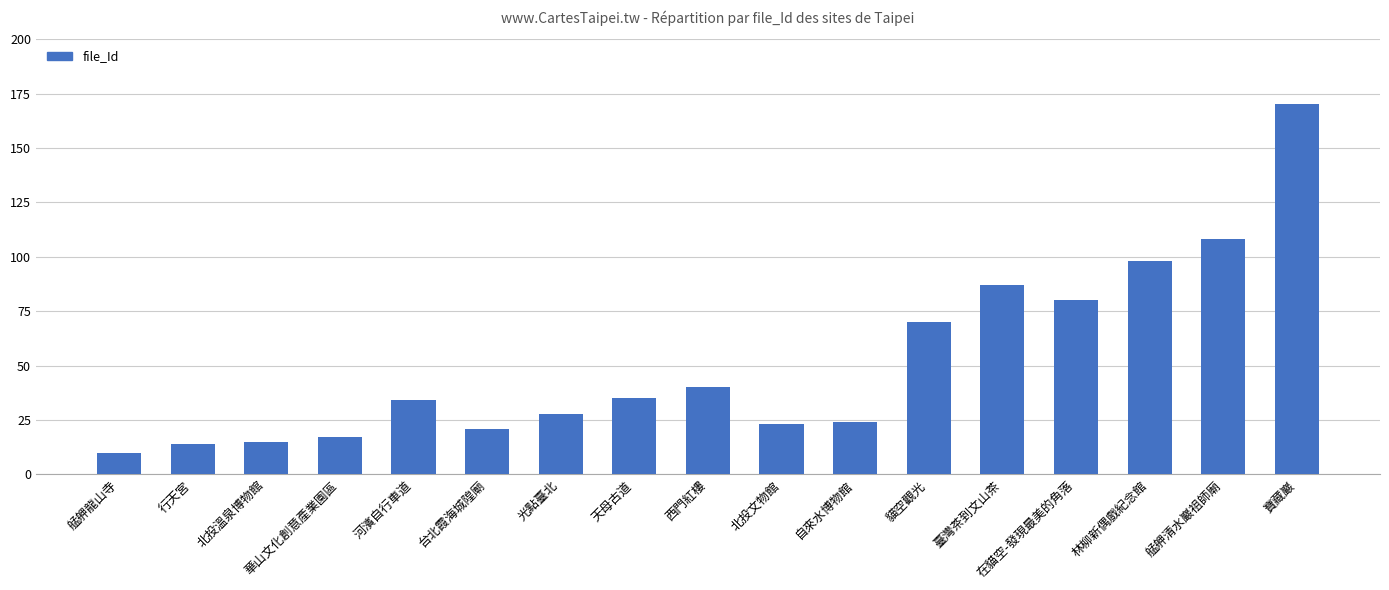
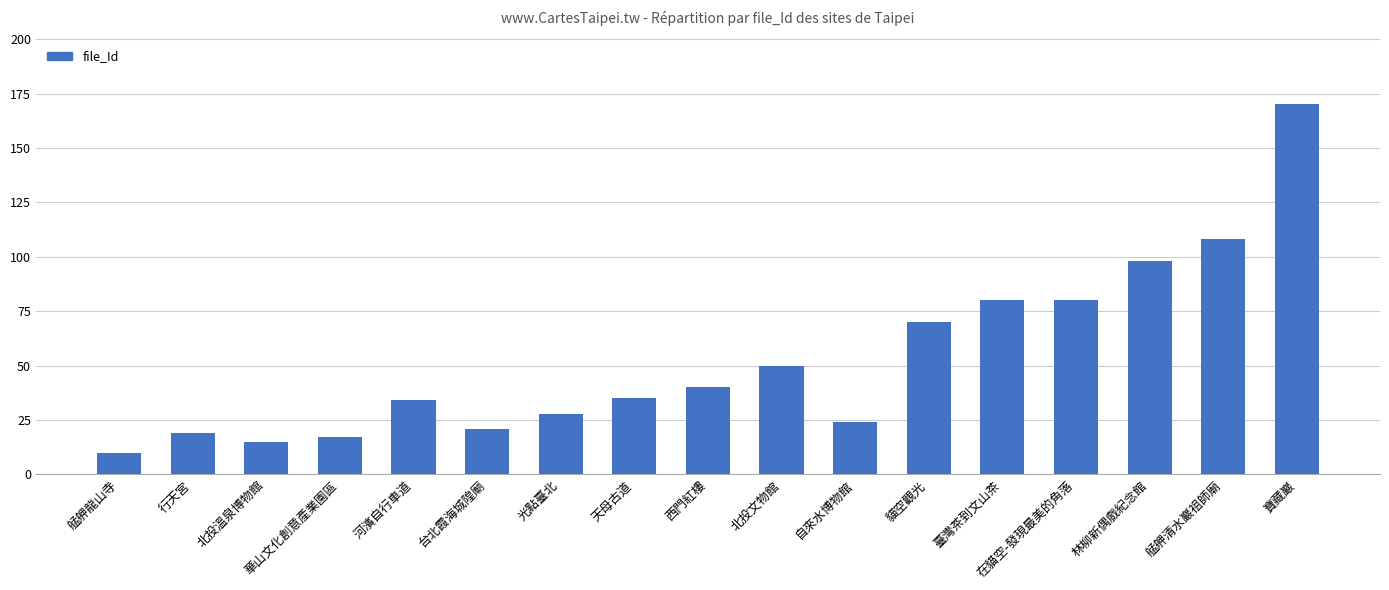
行天宮: 14 -> 19
北投文物館: 23 -> 50
臺灣茶到文山茶: 87 -> 80
